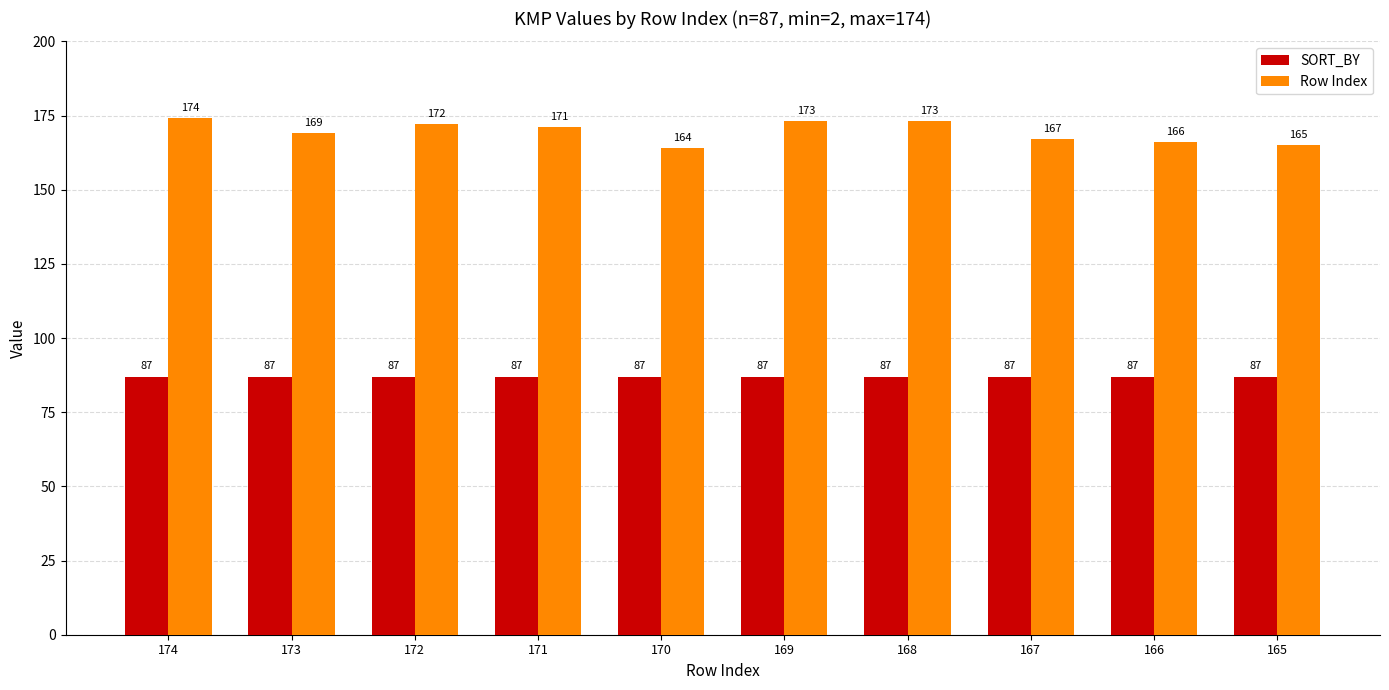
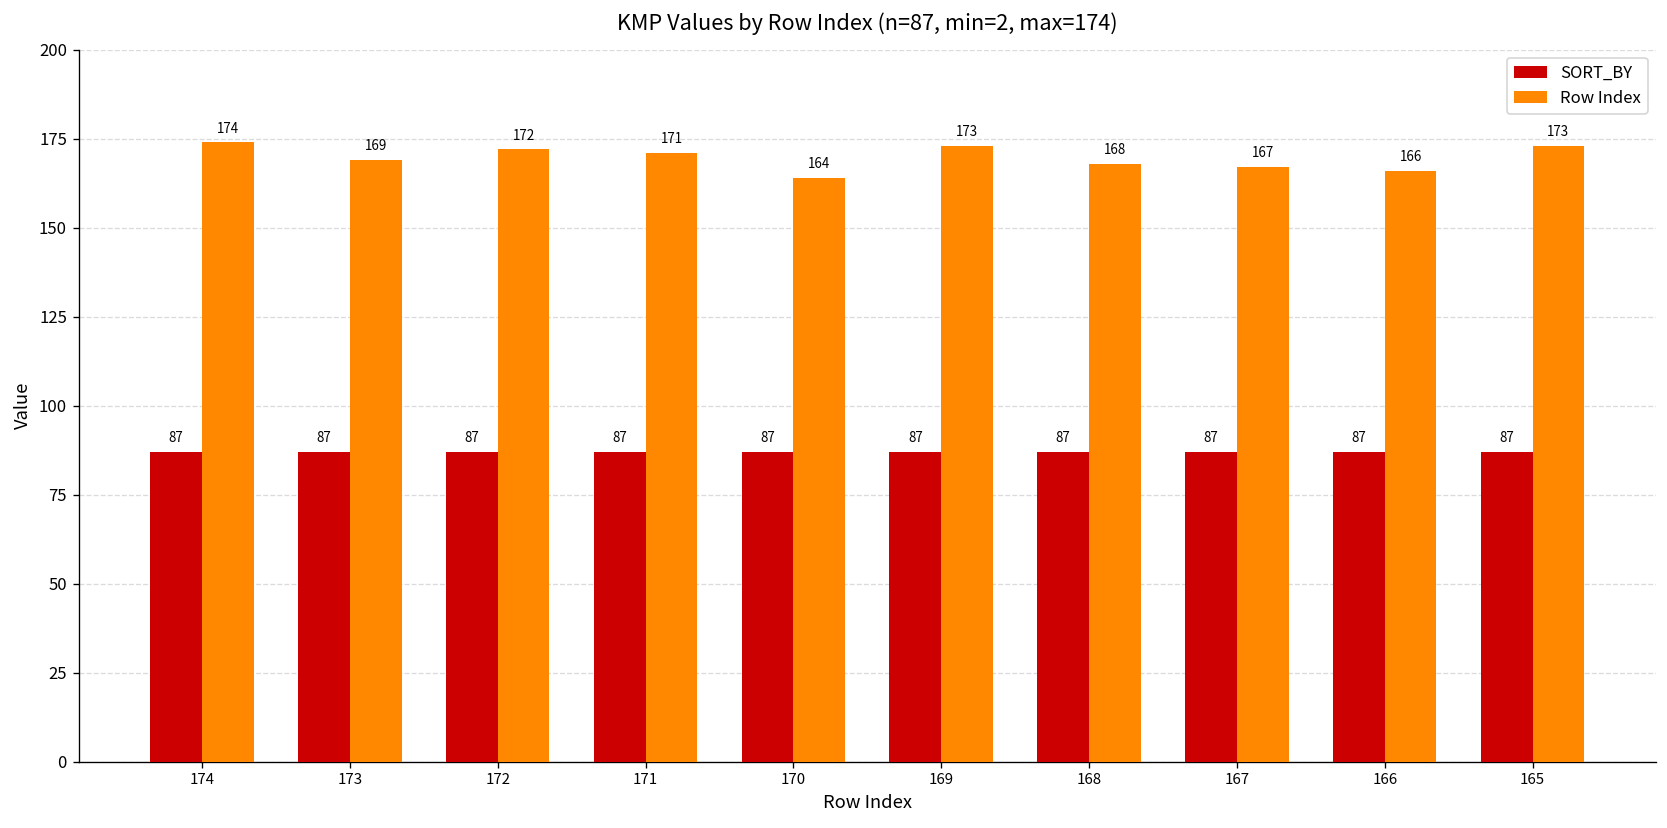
Row Index, 168: 173 -> 168
Row Index, 165: 165 -> 173
